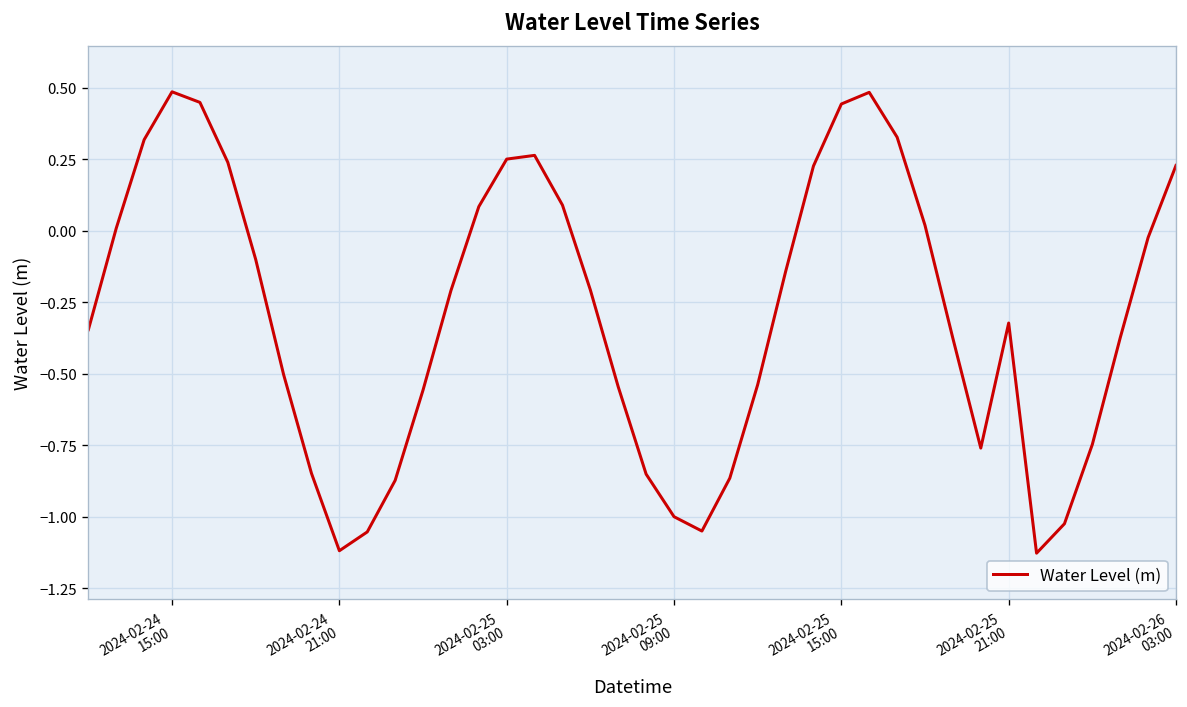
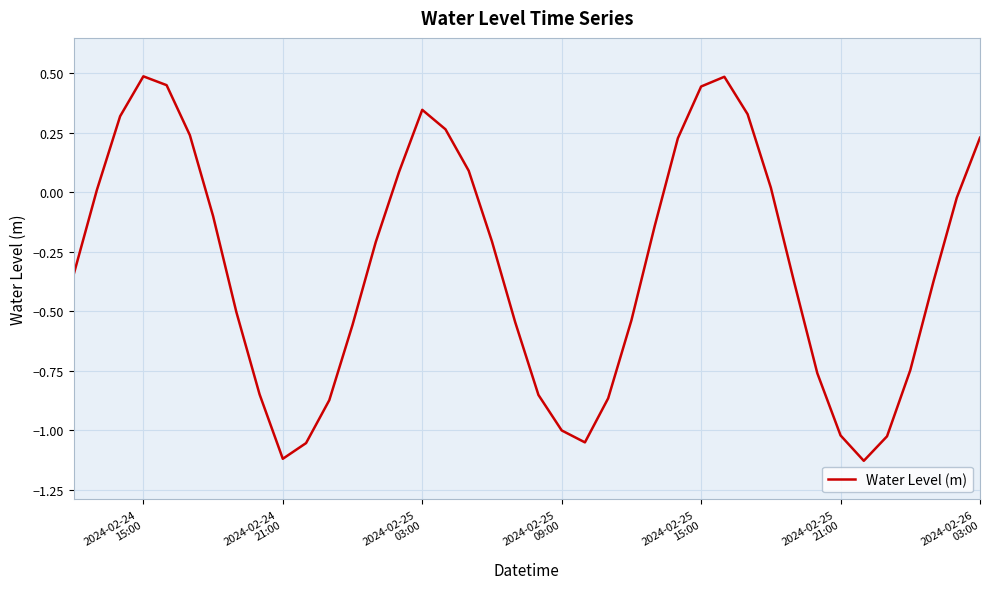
2024-02-25 03:00: 0.25 -> 0.35
2024-02-25 21:00: -0.32 -> -1.02
